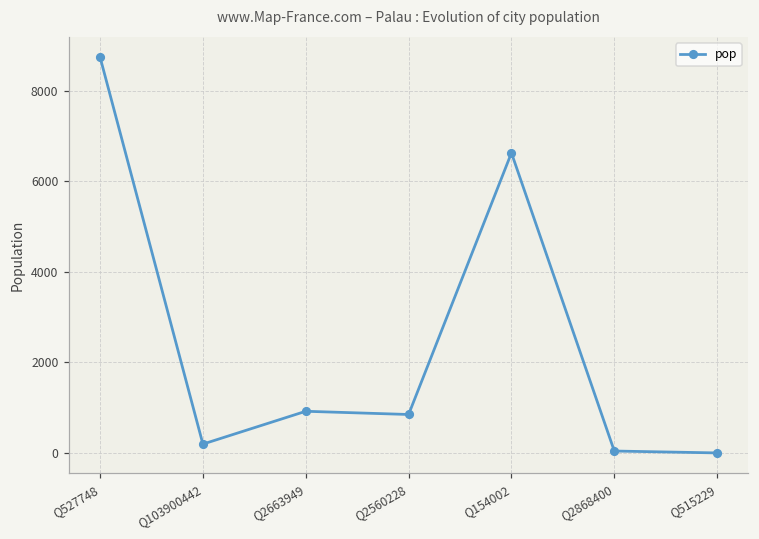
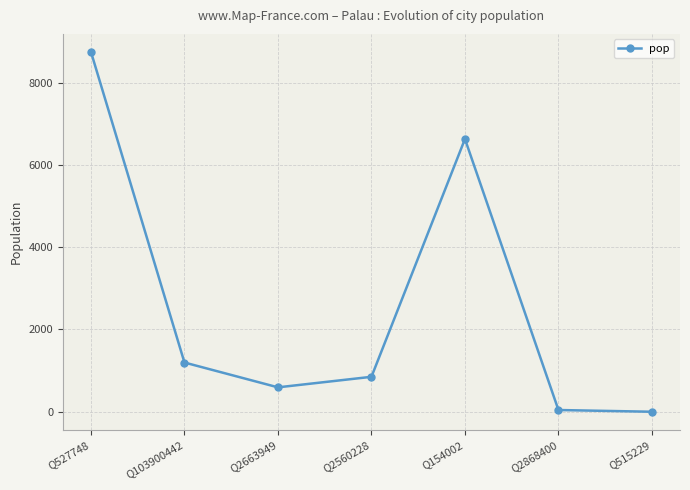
Q103900442: 200 -> 1200
Q2663949: 900 -> 600
